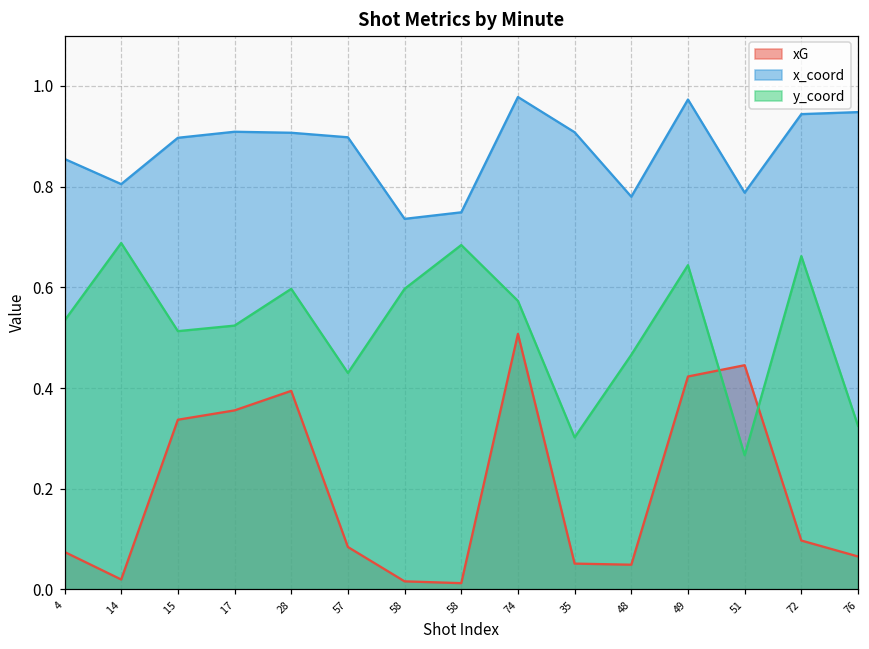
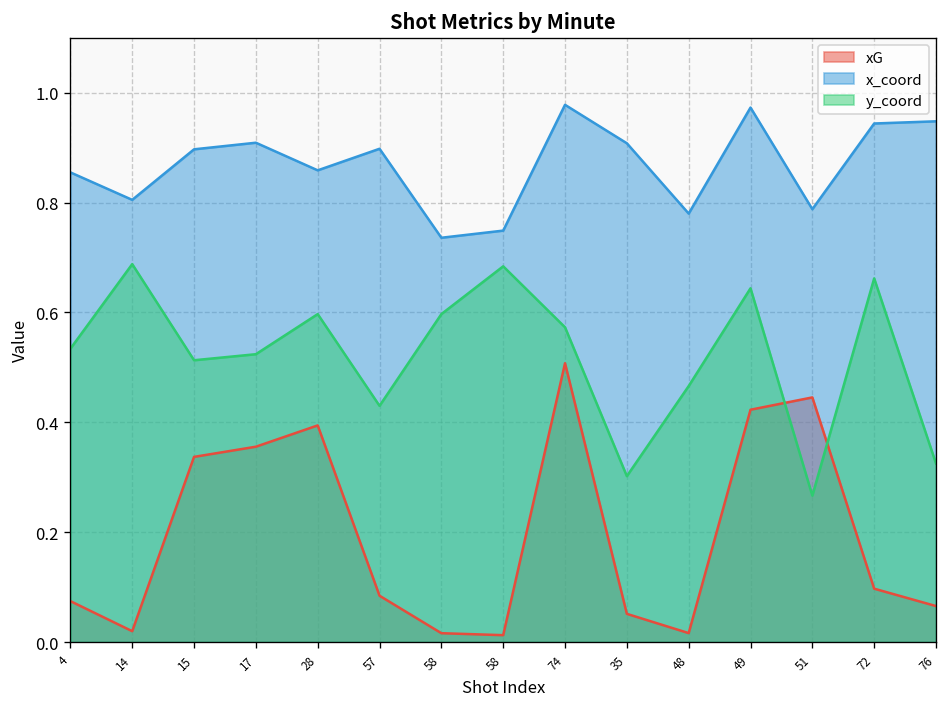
x_coord, 28: 0.91 -> 0.86
xG, 48: 0.05 -> 0.02
